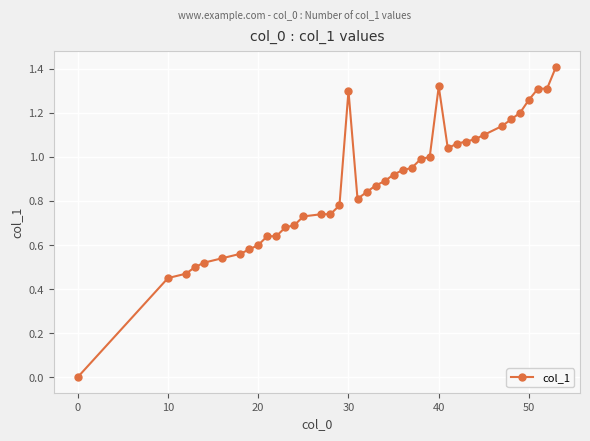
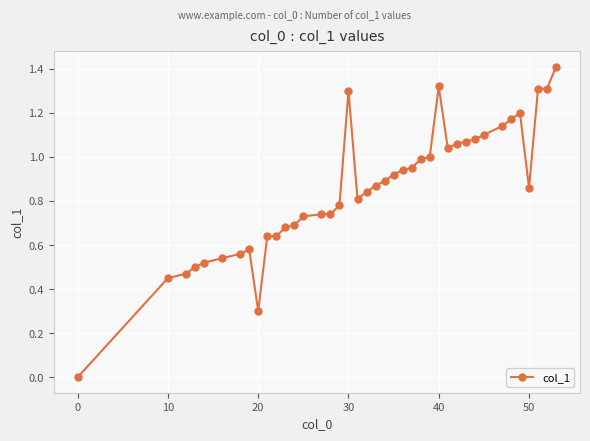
20: 0.6 -> 0.3
50: 1.26 -> 0.86
